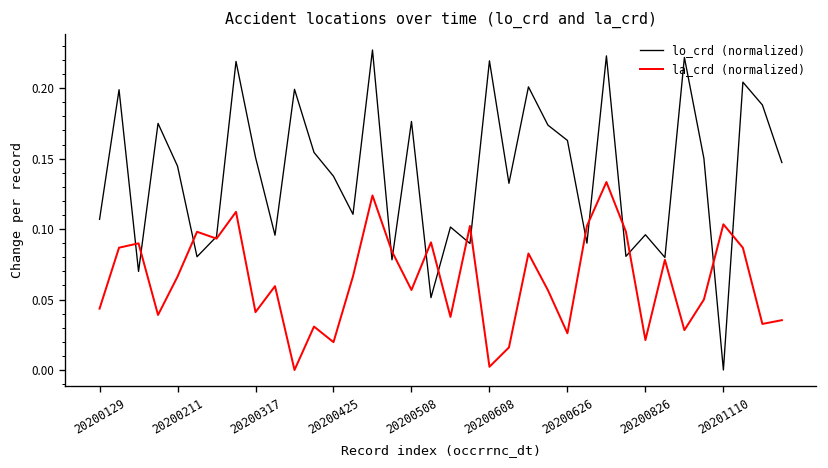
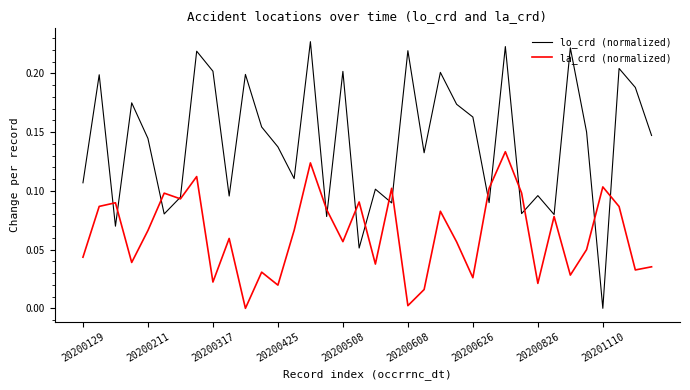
lo_crd (normalized), 20200317: 0.151 -> 0.202
la_crd (normalized), 20200317: 0.041 -> 0.022
lo_crd (normalized), 20200508: 0.176 -> 0.202
